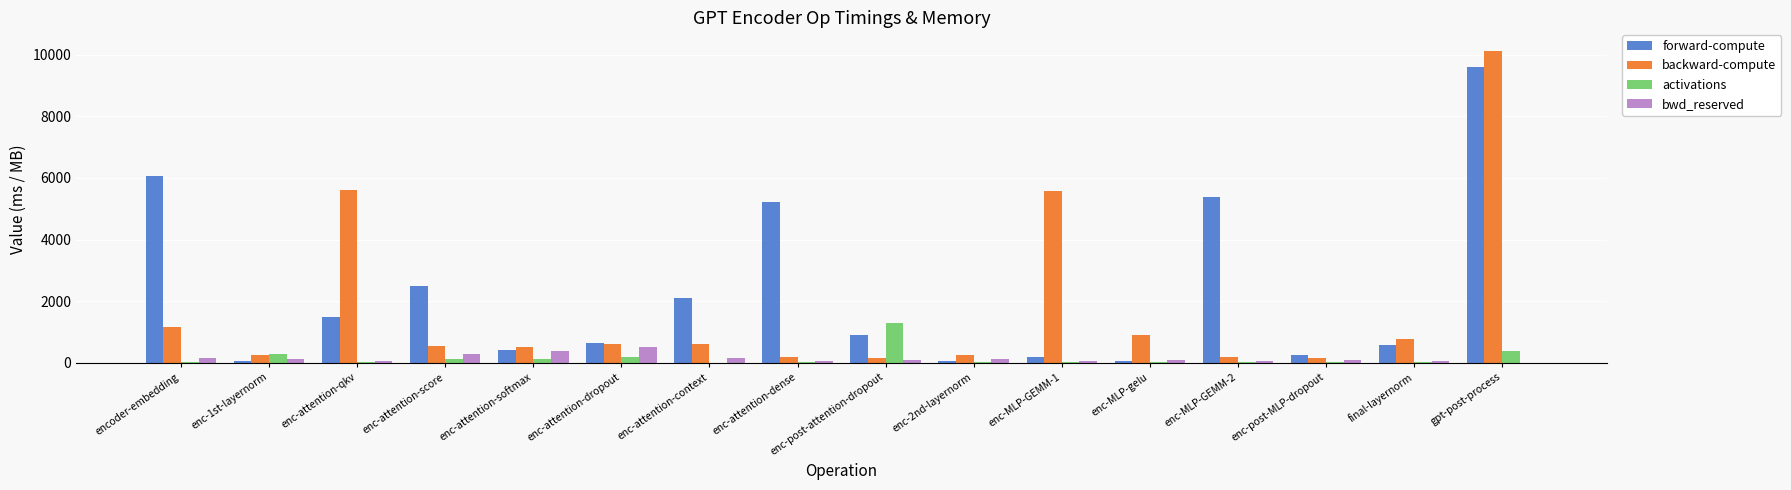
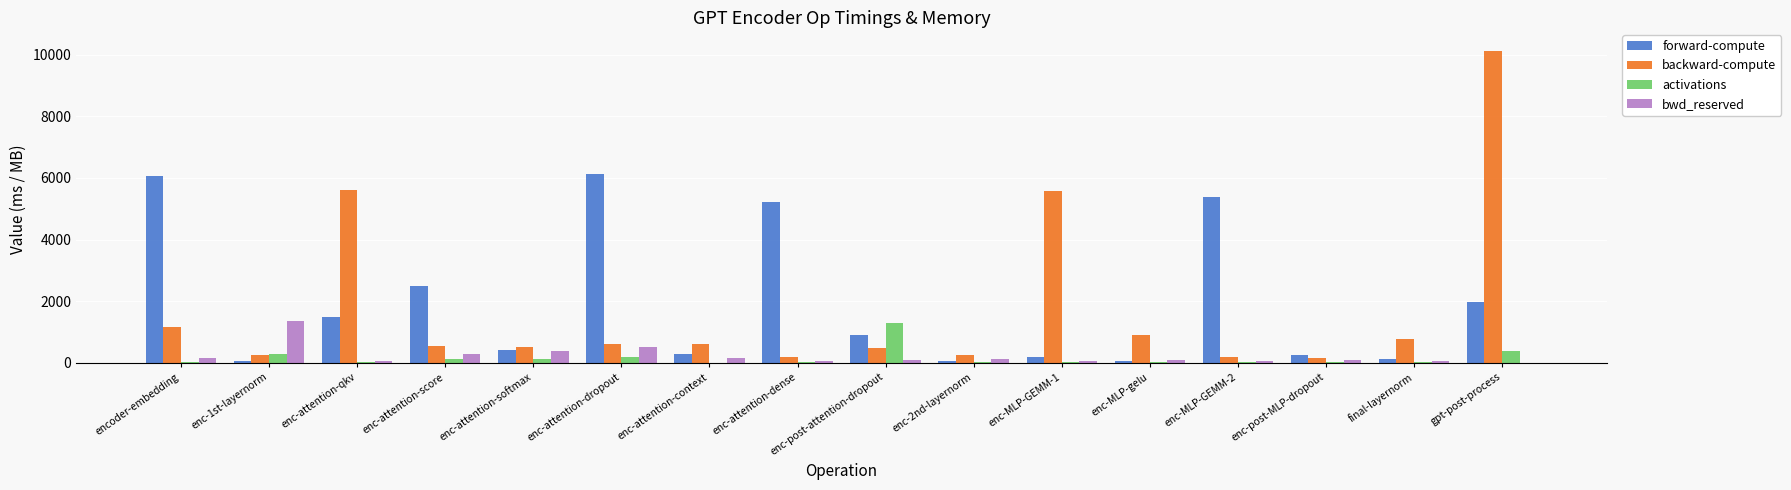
bwd_reserved, enc-1st-layernorm: 100 -> 1400
forward-compute, enc-attention-dropout: 700 -> 6100
forward-compute, enc-attention-context: 2100 -> 300
backward-compute, enc-post-attention-dropout: 100 -> 500
forward-compute, final-layernorm: 600 -> 100
forward-compute, gpt-post-process: 9600 -> 2000
